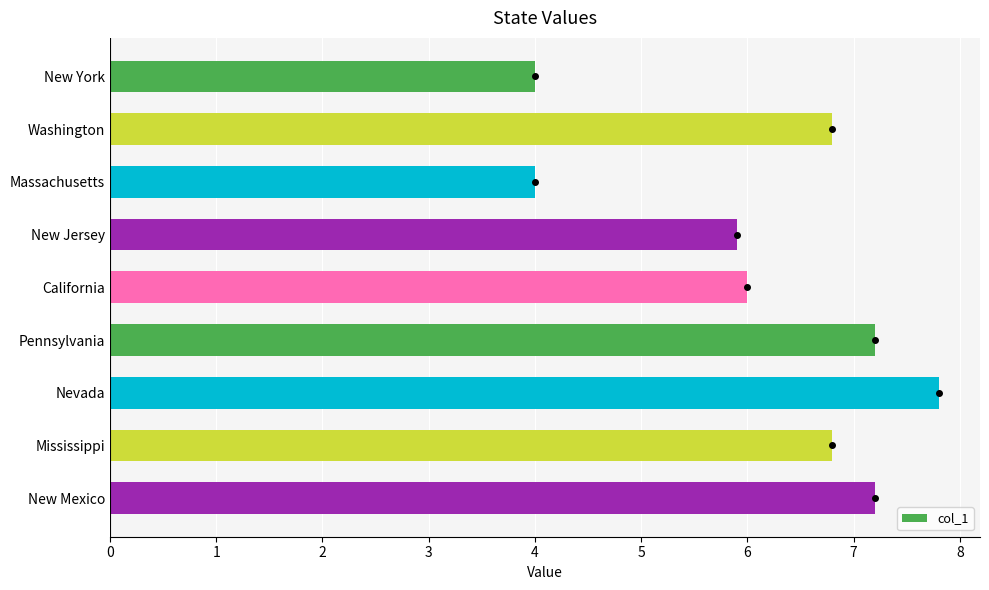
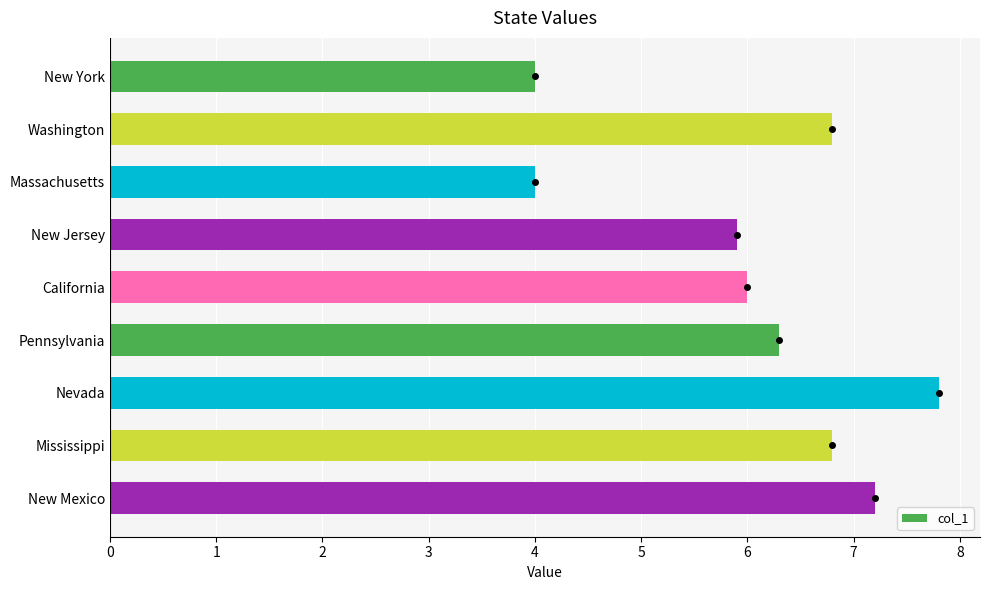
col_1, Pennsylvania: 7.2 -> 6.3
